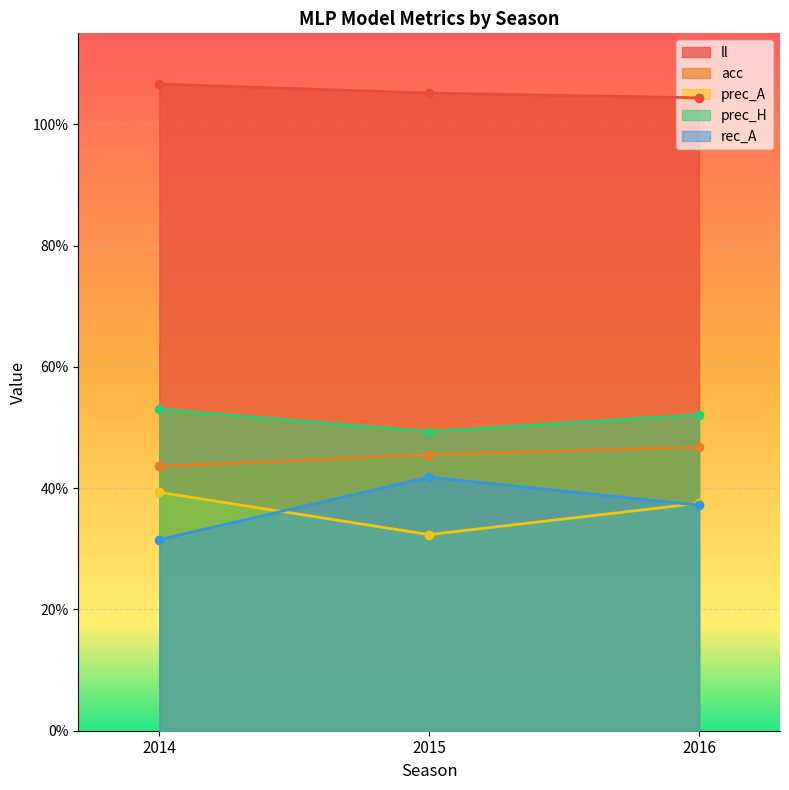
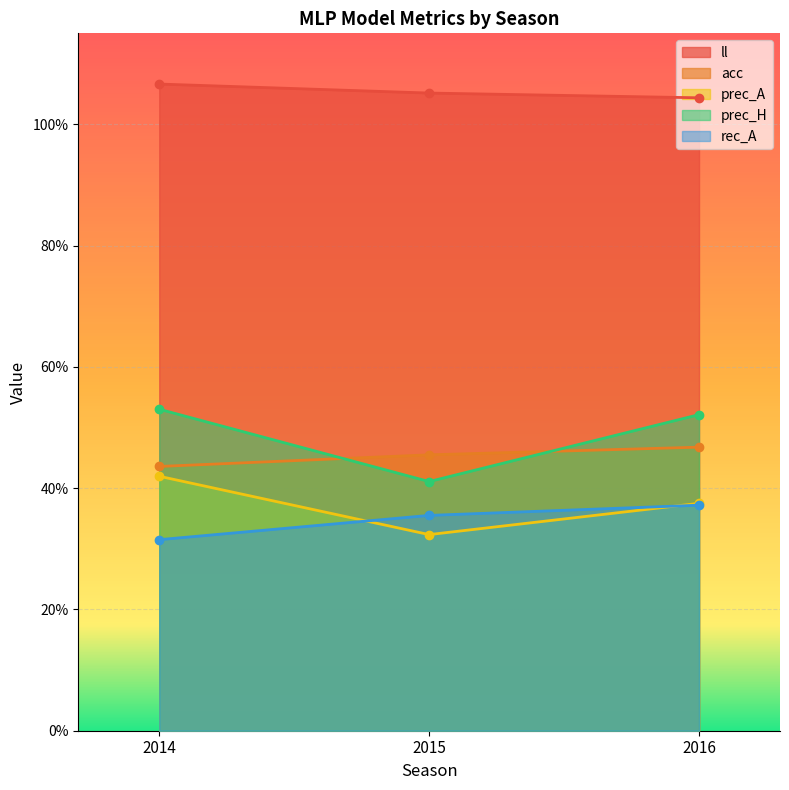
prec_A, 2014: 39% -> 42%
prec_H, 2015: 49% -> 41%
rec_A, 2015: 42% -> 36%
